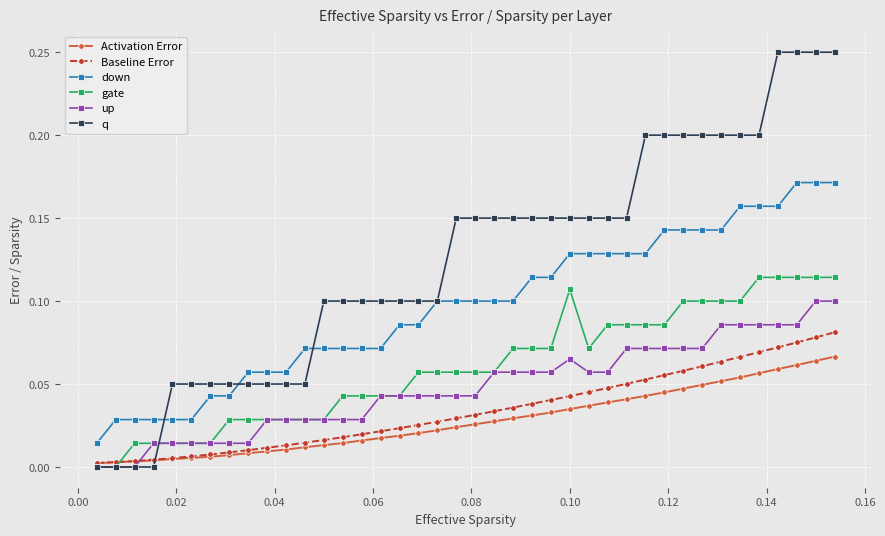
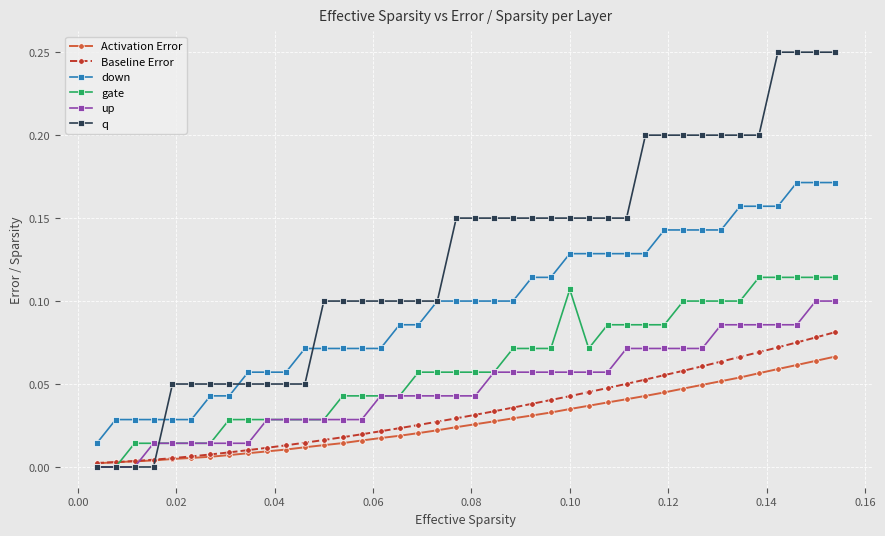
up, 0.10: 0.065 -> 0.057
